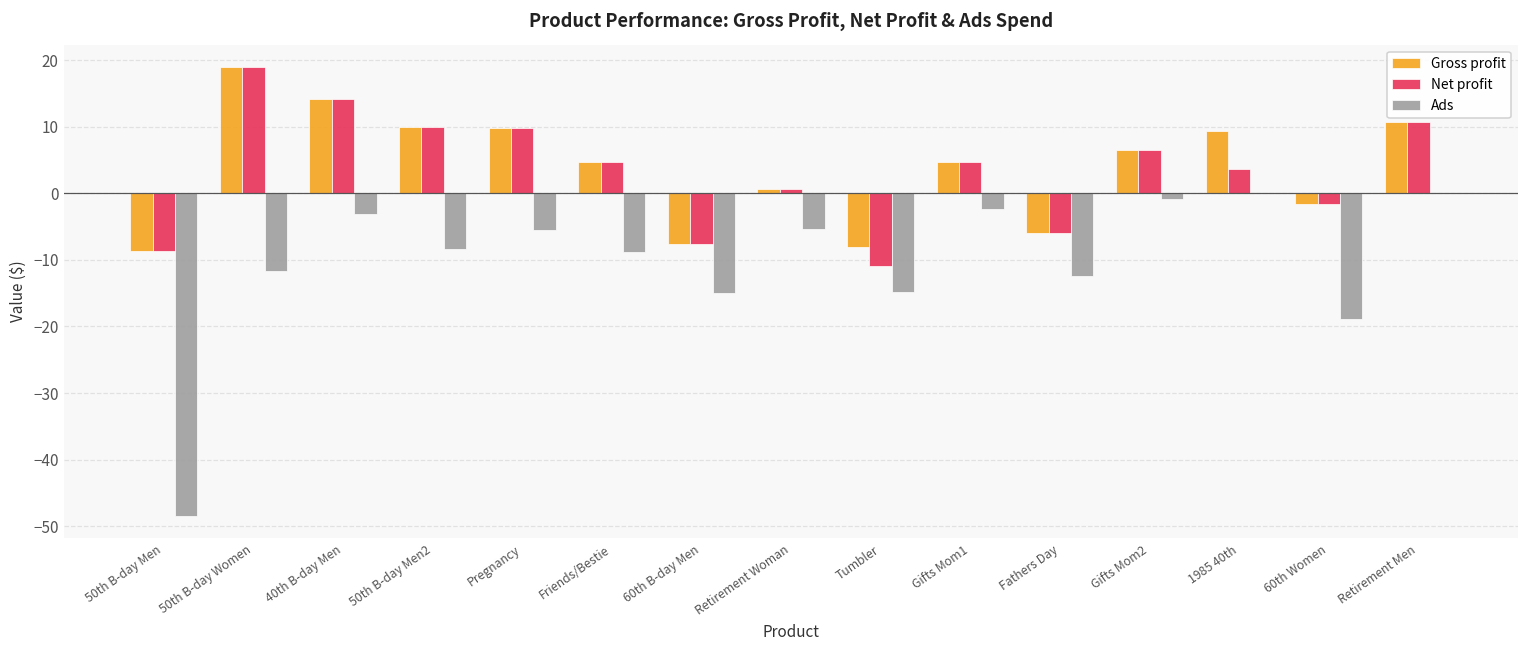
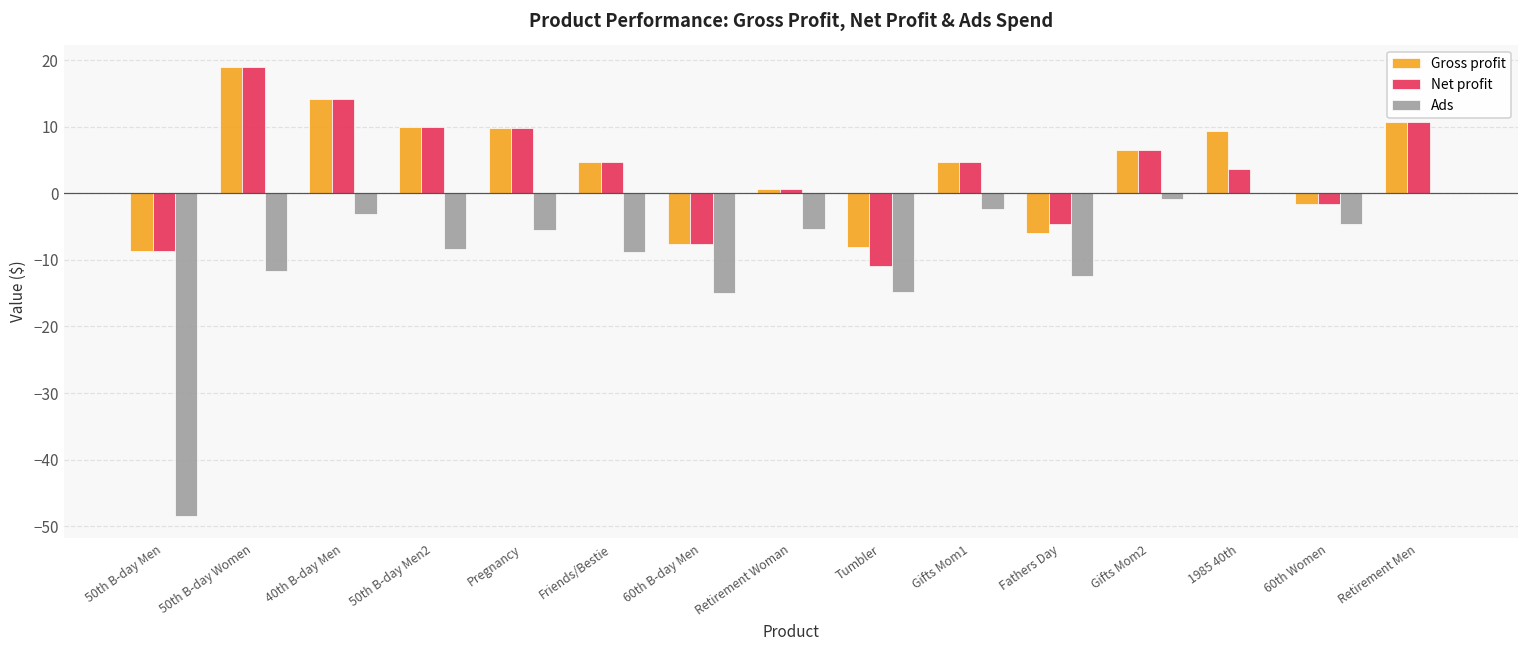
Net profit, Fathers Day: -6 -> -5
Ads, 60th Women: -19 -> -5
